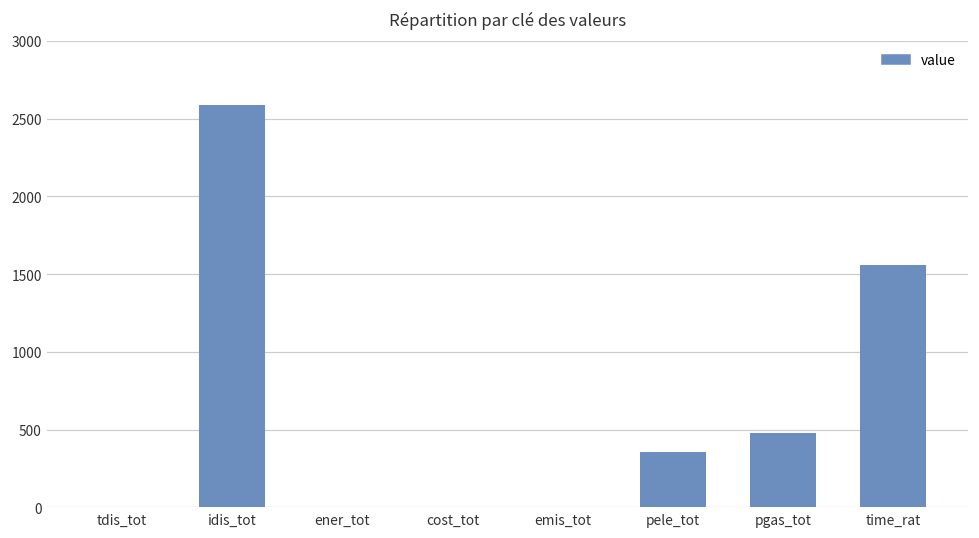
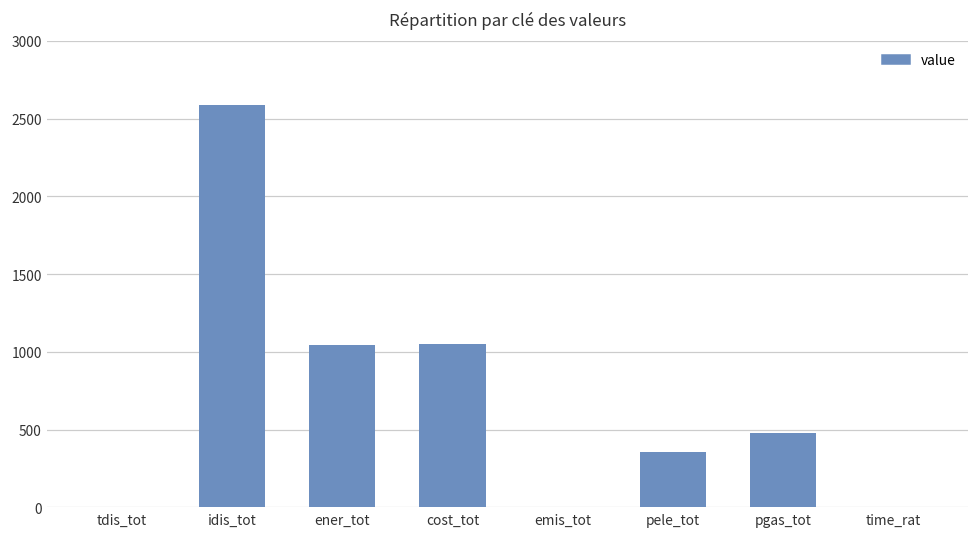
ener_tot: 0 -> 1040
cost_tot: 0 -> 1050
time_rat: 1560 -> 0
